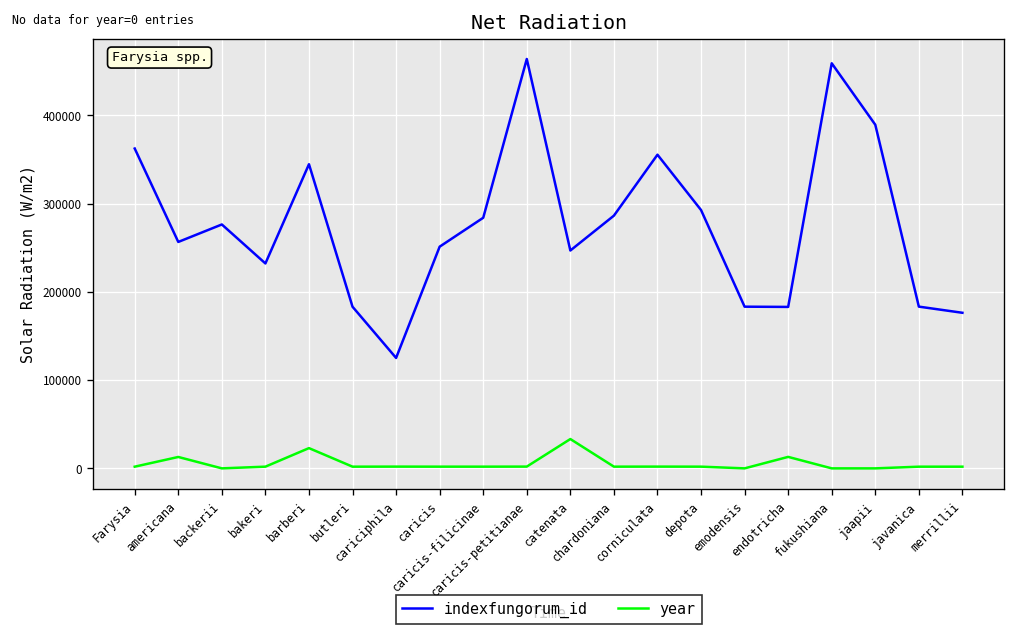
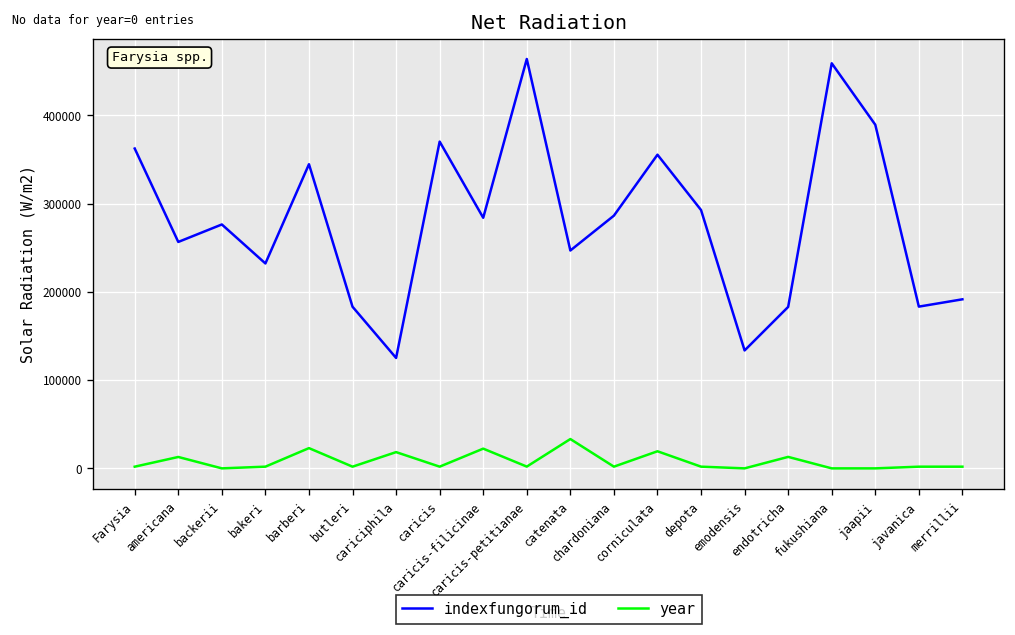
year, cariciphila: 0 -> 20000
indexfungorum_id, caricis: 250000 -> 370000
year, caricis-filicinae: 0 -> 20000
year, corniculata: 0 -> 20000
indexfungorum_id, emodensis: 180000 -> 130000
indexfungorum_id, merrillii: 180000 -> 190000
